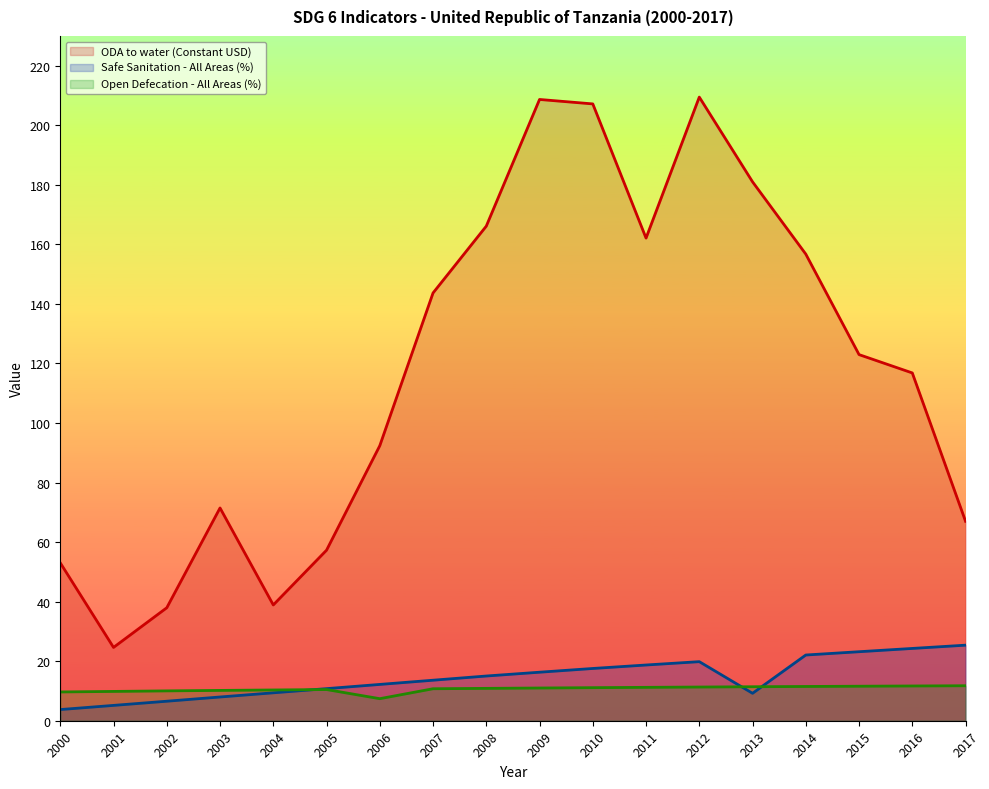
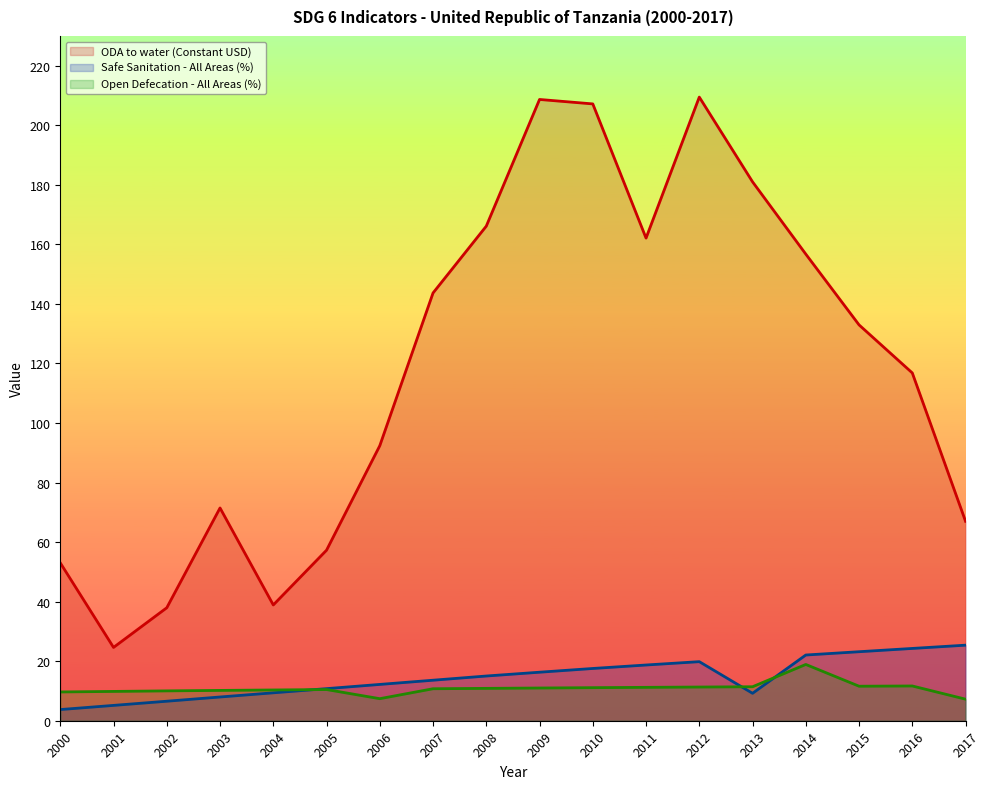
Open Defecation - All Areas (%), 2014: 12 -> 19
ODA to water (Constant USD), 2015: 123 -> 133
Open Defecation - All Areas (%), 2017: 12 -> 7
